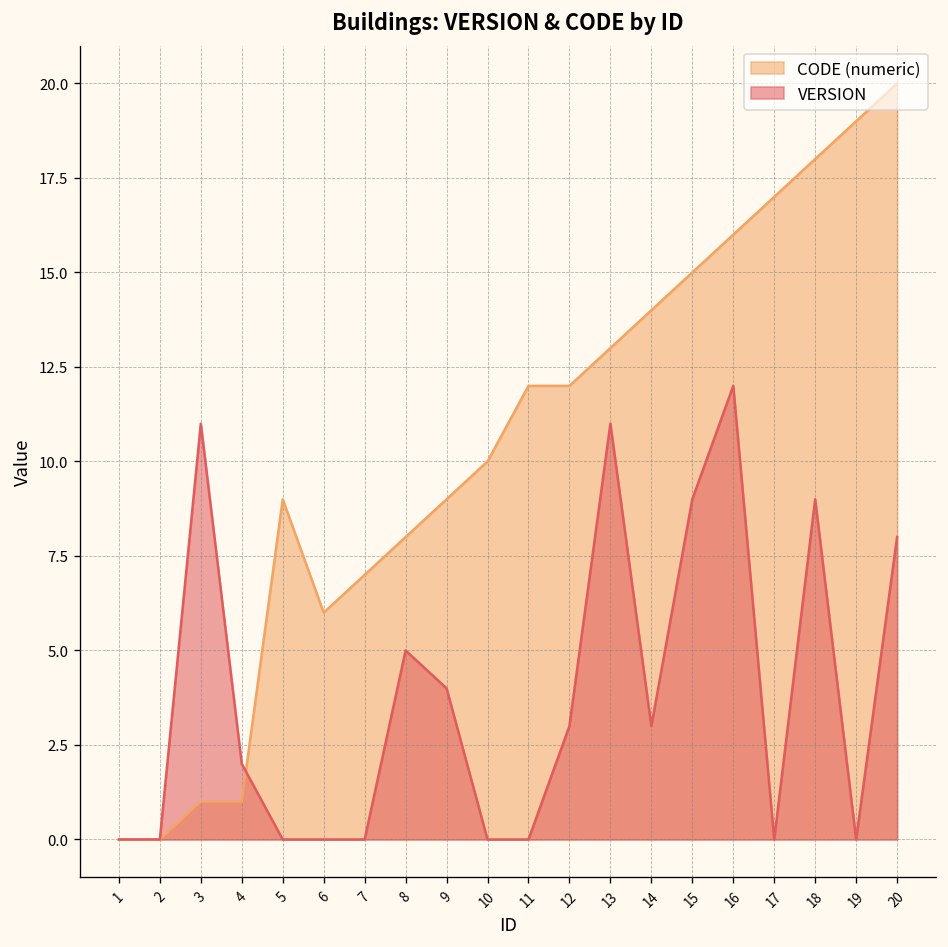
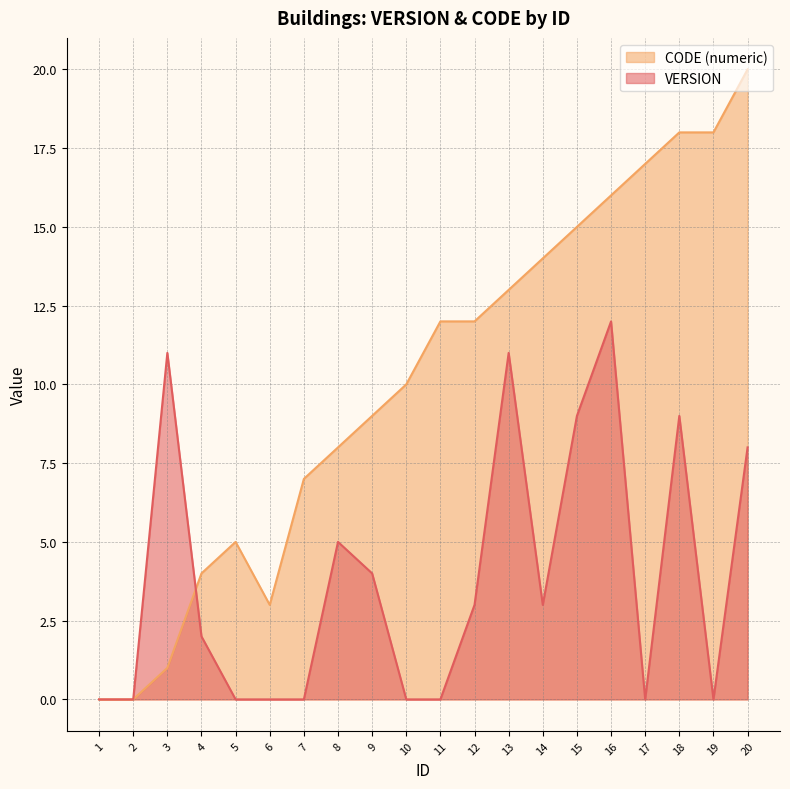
CODE (numeric), 4: 1 -> 4
CODE (numeric), 5: 9 -> 5
CODE (numeric), 6: 6 -> 3
CODE (numeric), 19: 19 -> 18
